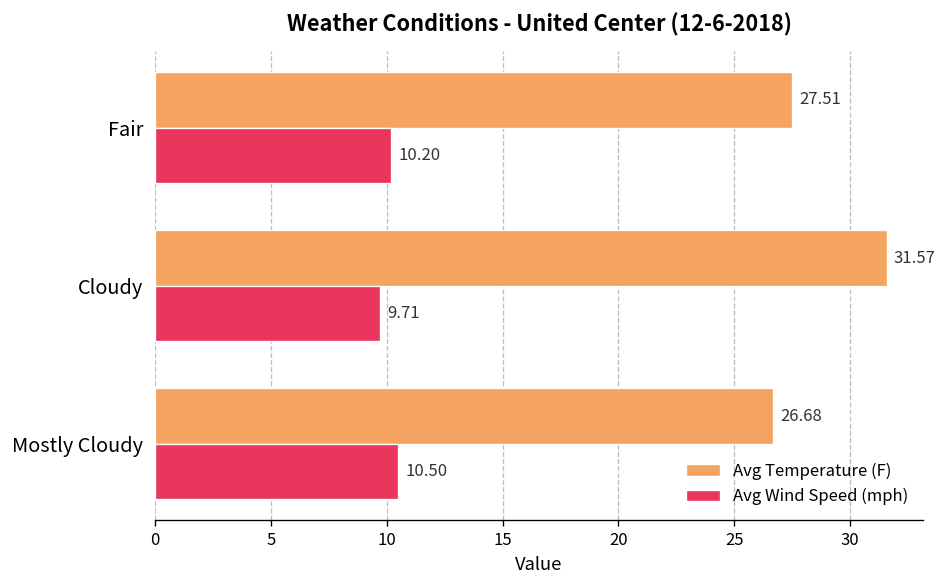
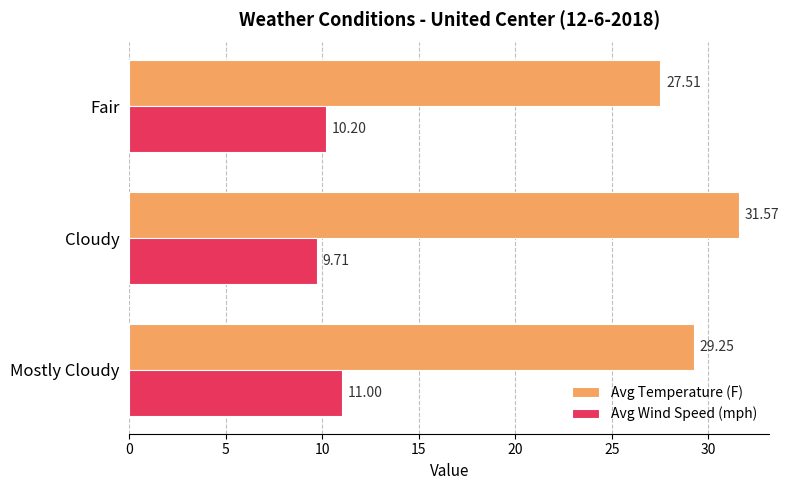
Avg Temperature (F), Mostly Cloudy: 26.68 -> 29.25
Avg Wind Speed (mph), Mostly Cloudy: 10.50 -> 11.00
